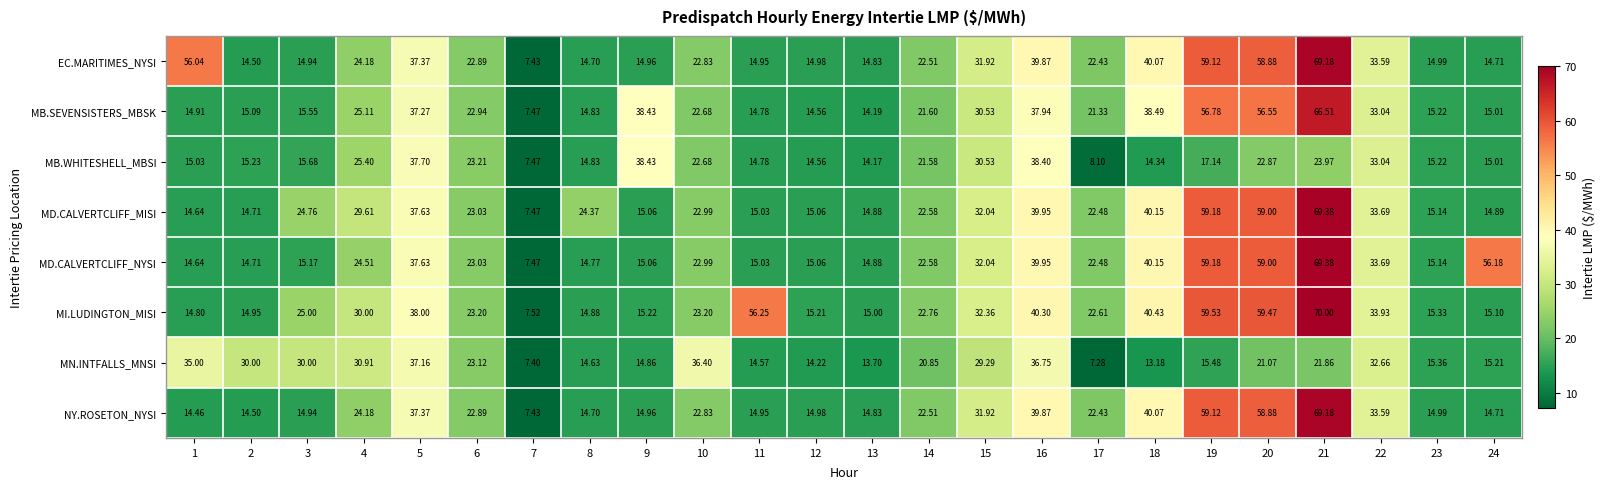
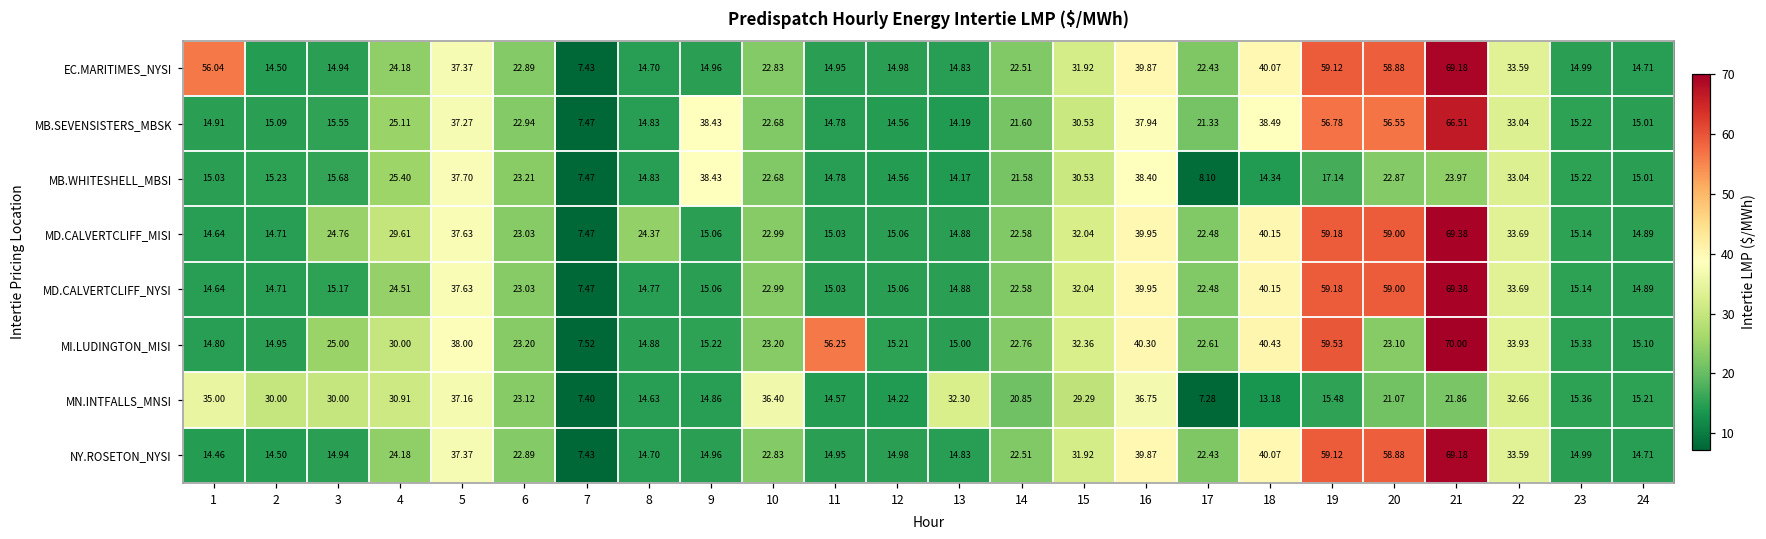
MD.CALVERTCLIFF_NYSI, 24: 56.18 -> 14.89
MI.LUDINGTON_MISI, 20: 59.47 -> 23.10
MN.INTFALLS_MNSI, 13: 13.70 -> 32.30
